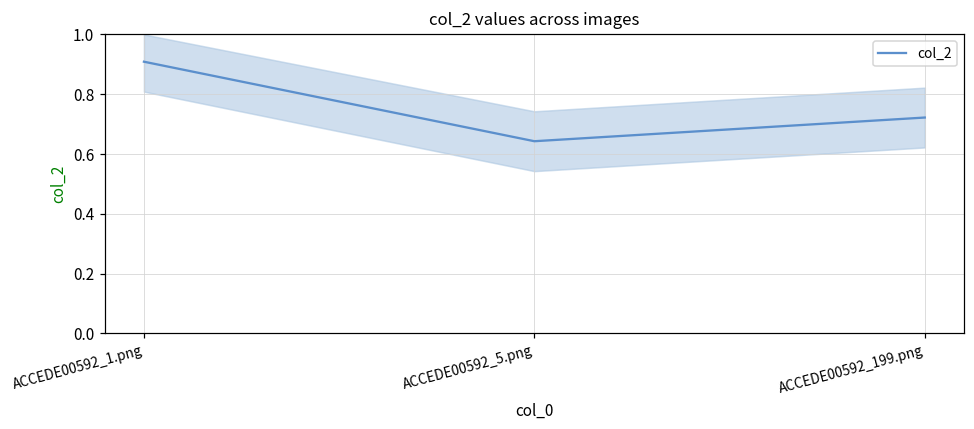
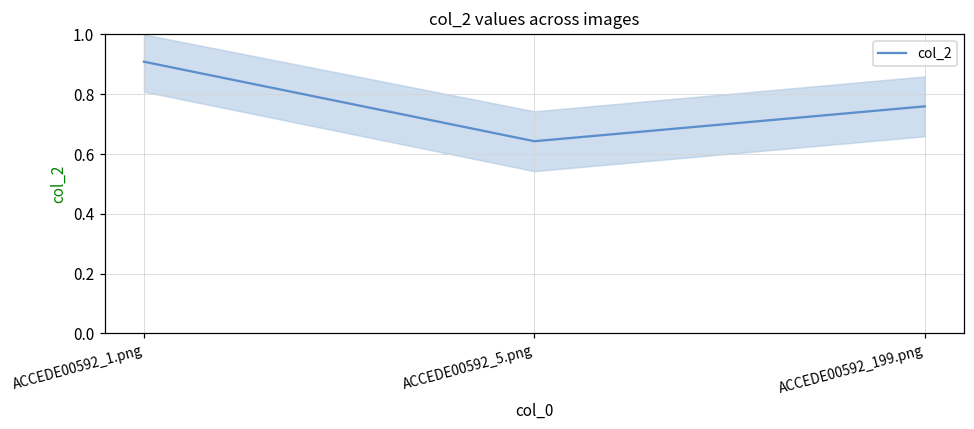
col_2, ACCEDE00592_199.png: 0.72 -> 0.76
